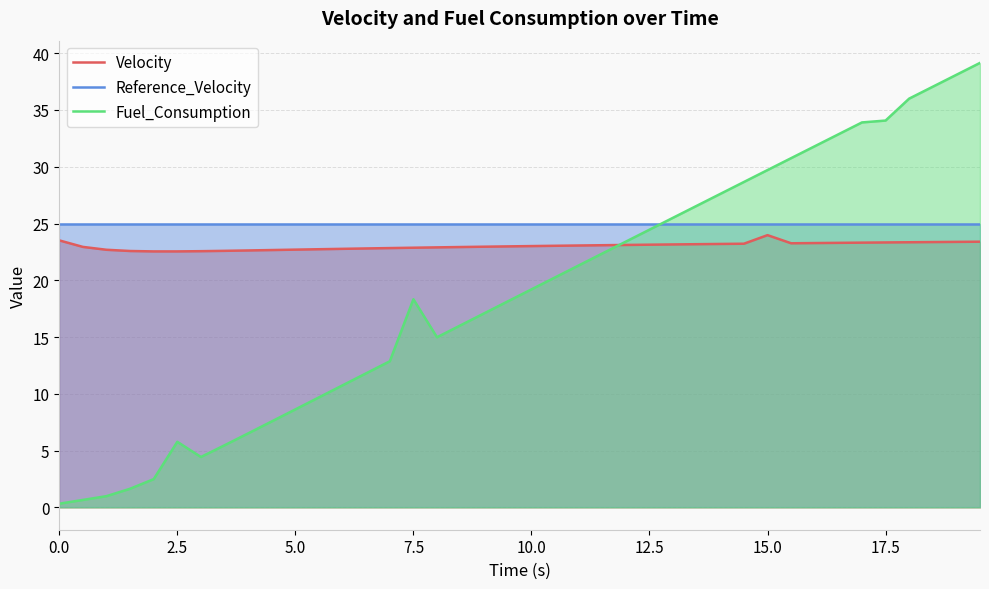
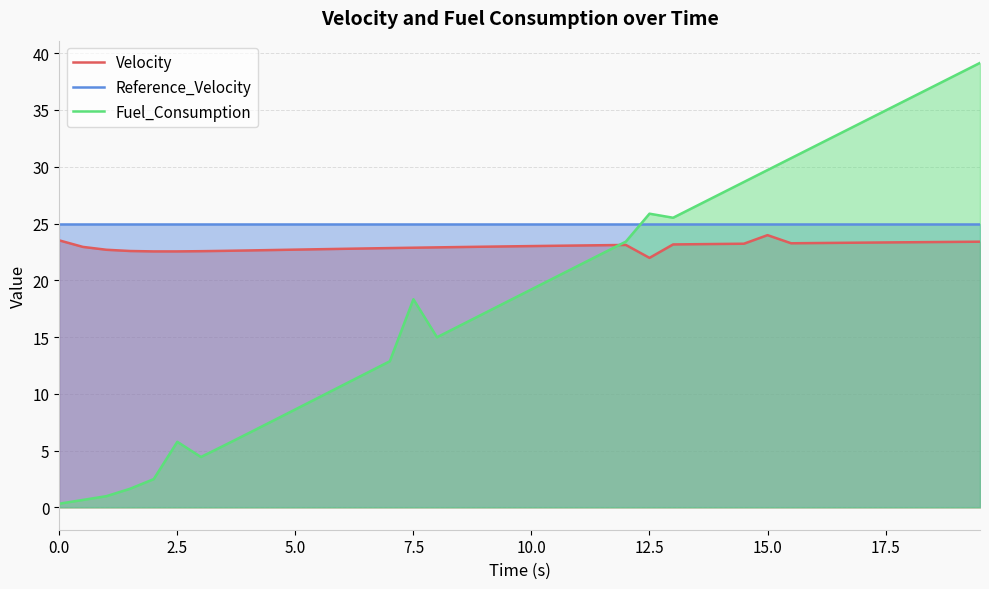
Velocity, 12.5: 23.1 -> 22.0
Fuel_Consumption, 12.5: 24.5 -> 25.9
Fuel_Consumption, 17.5: 34.1 -> 35.0
